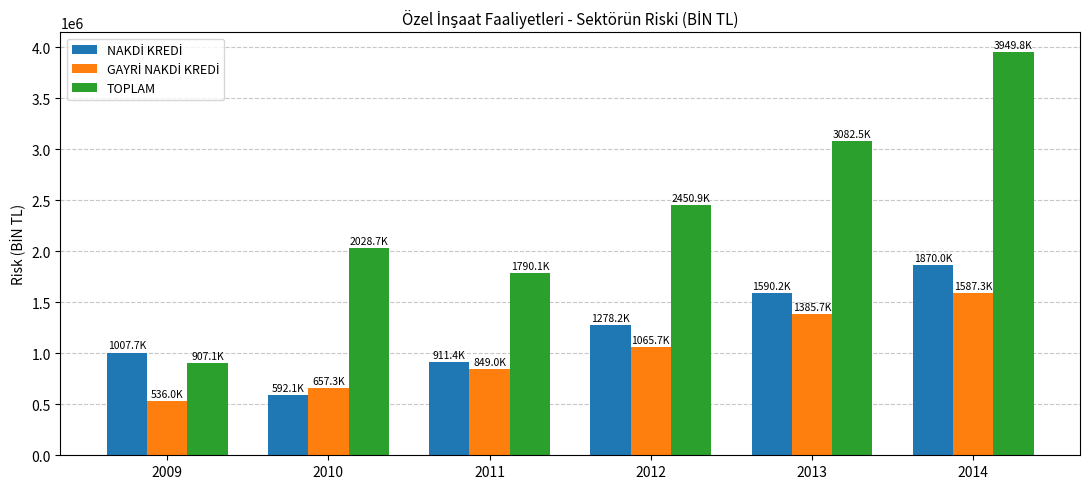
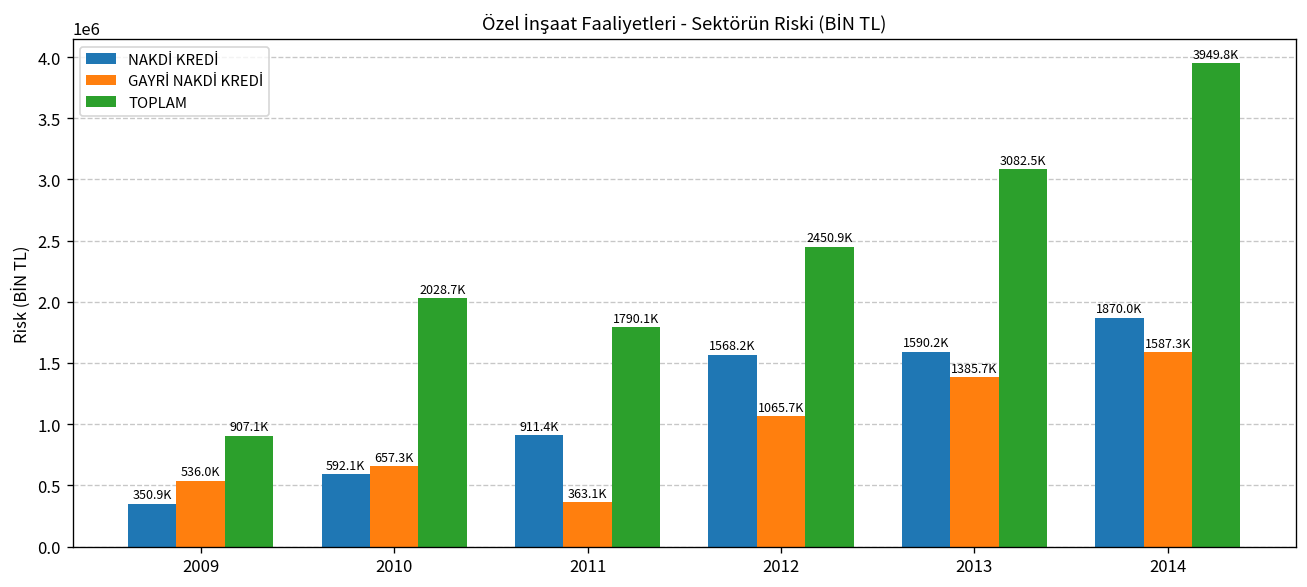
NAKDİ KREDİ, 2009: 1007.7K -> 350.9K
GAYRİ NAKDİ KREDİ, 2011: 849.0K -> 363.1K
NAKDİ KREDİ, 2012: 1278.2K -> 1568.2K
